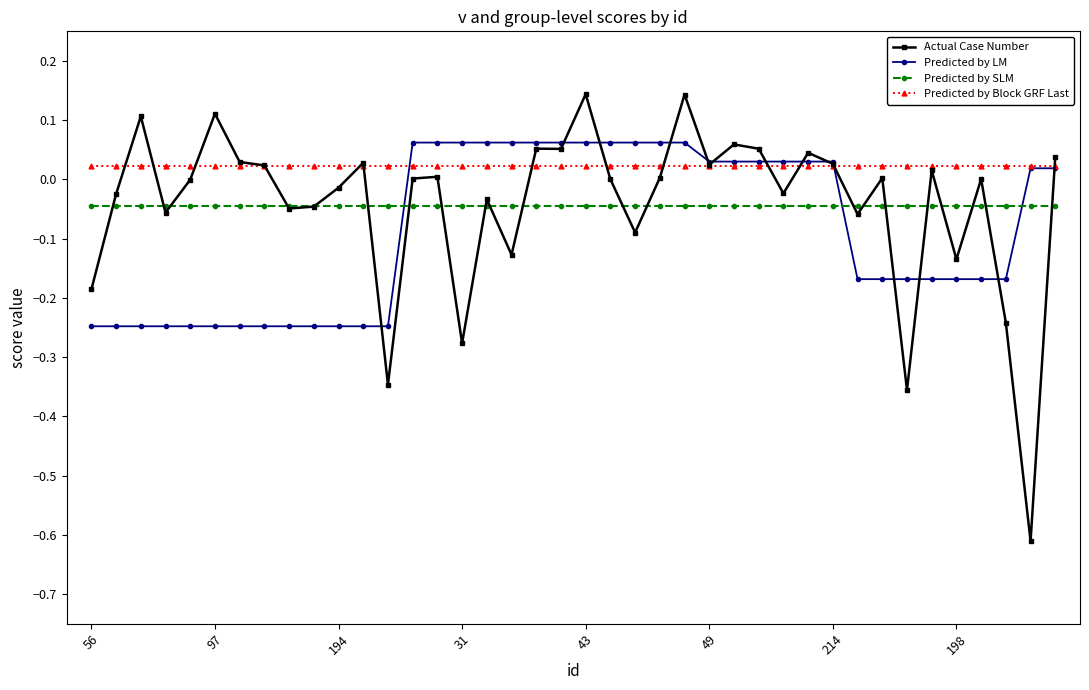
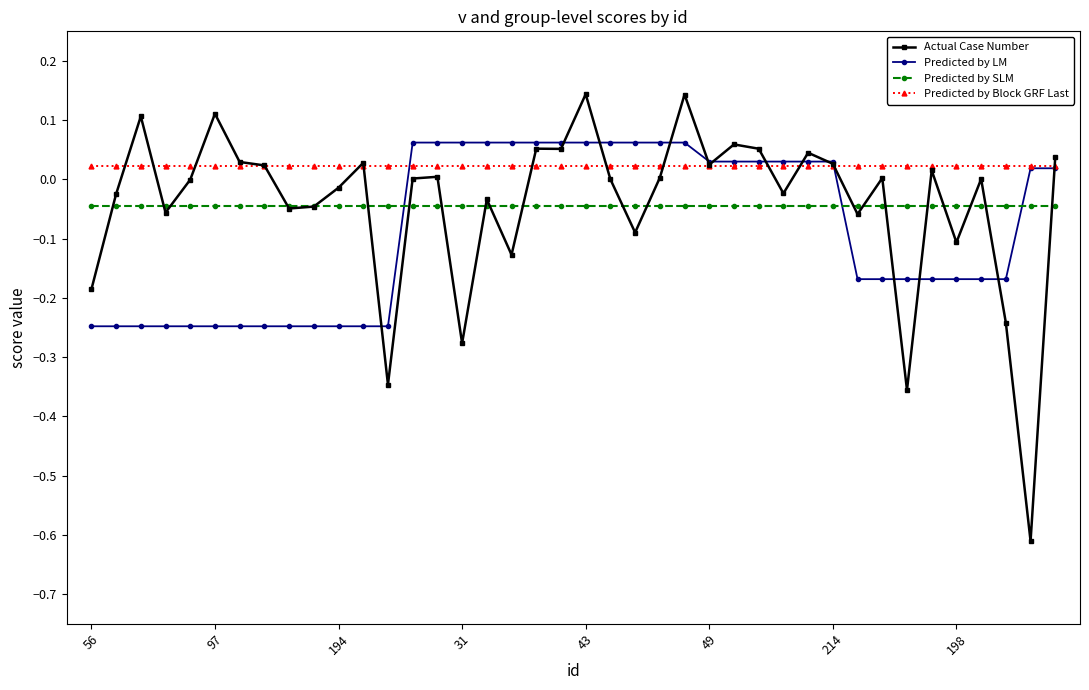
Actual Case Number, 198: -0.13 -> -0.11
